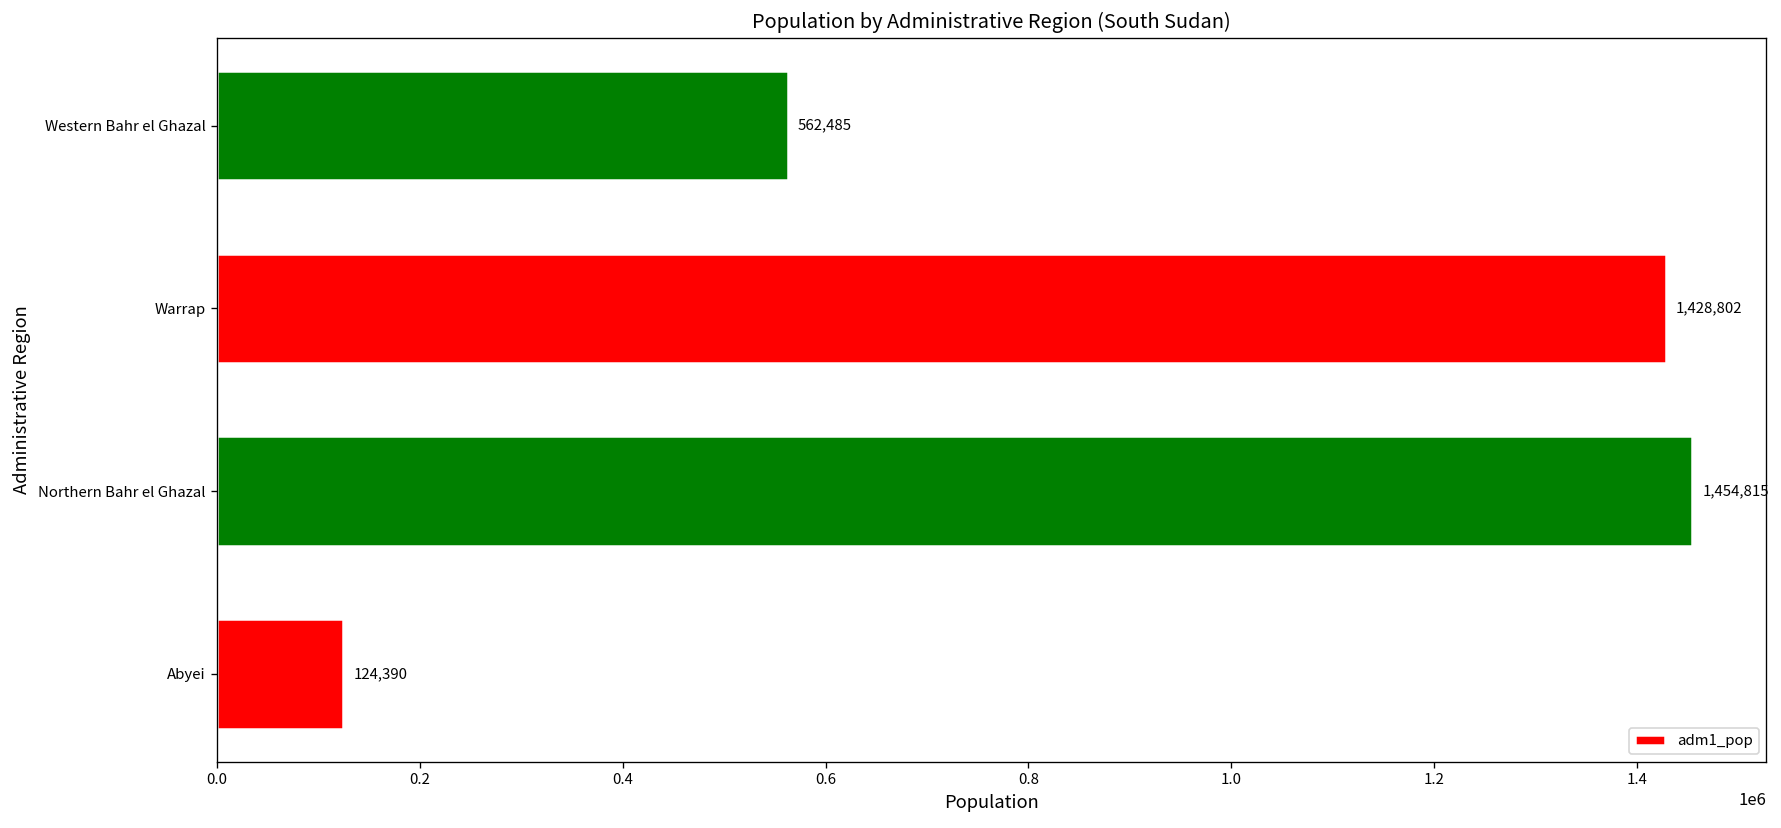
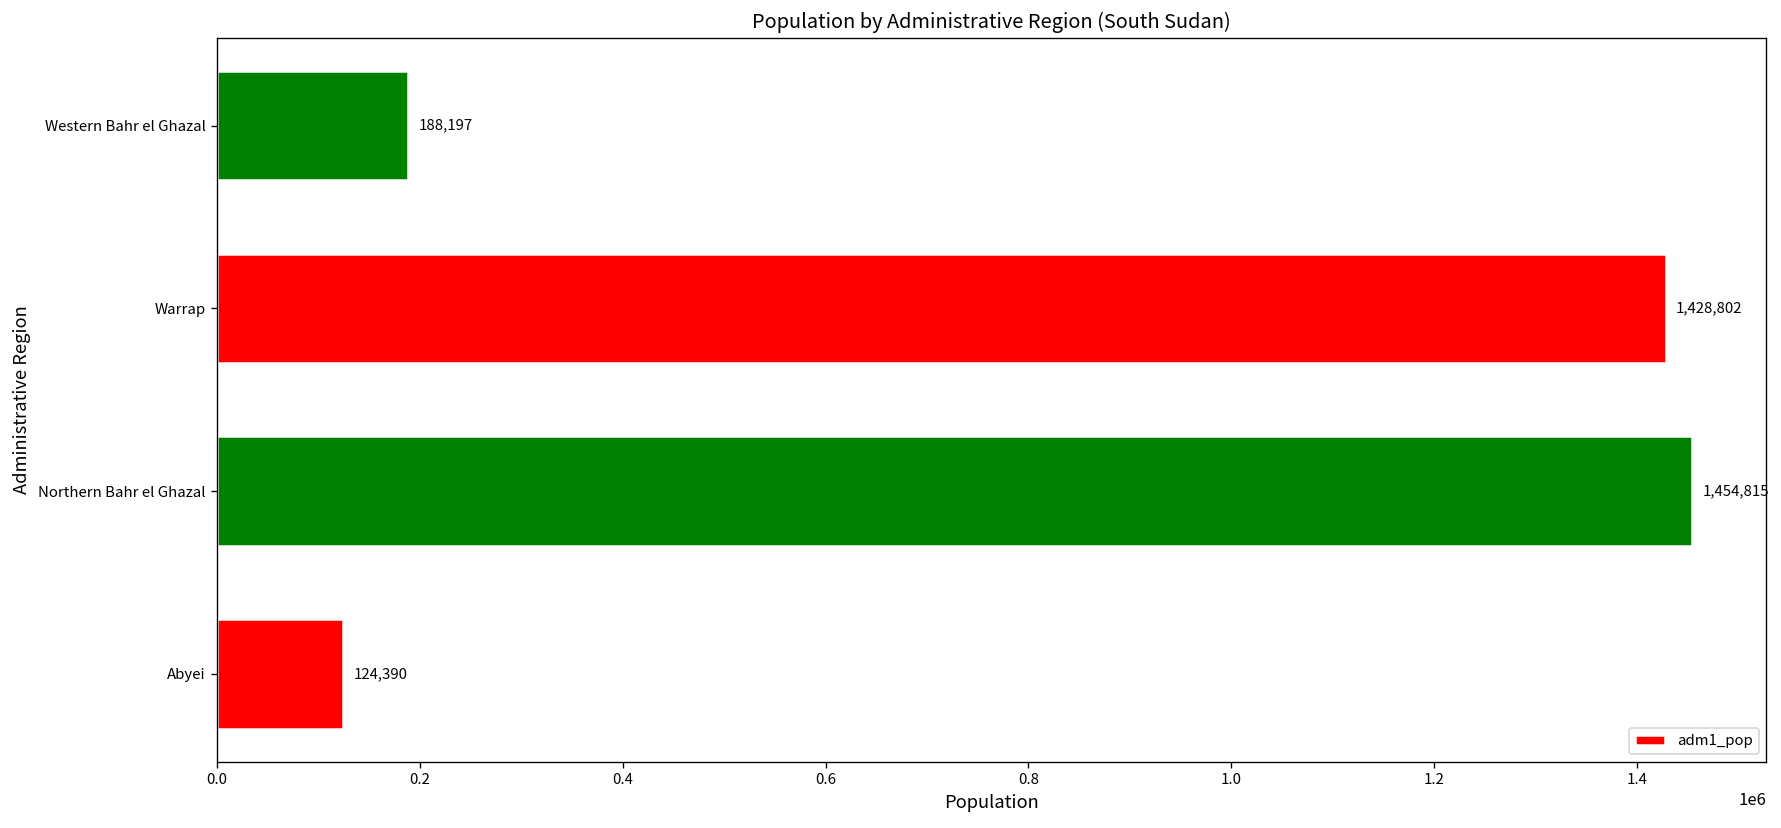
Western Bahr el Ghazal: 562,485 -> 188,197
